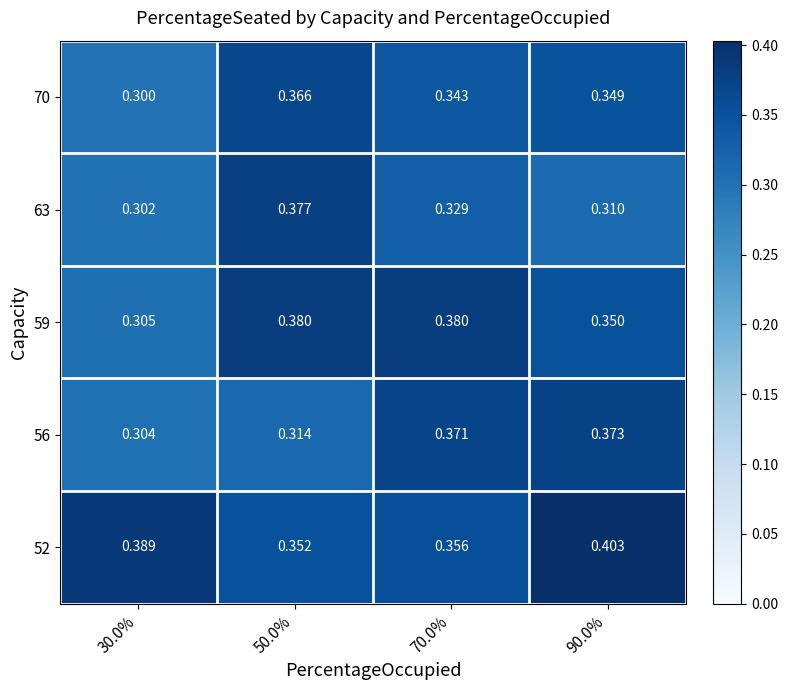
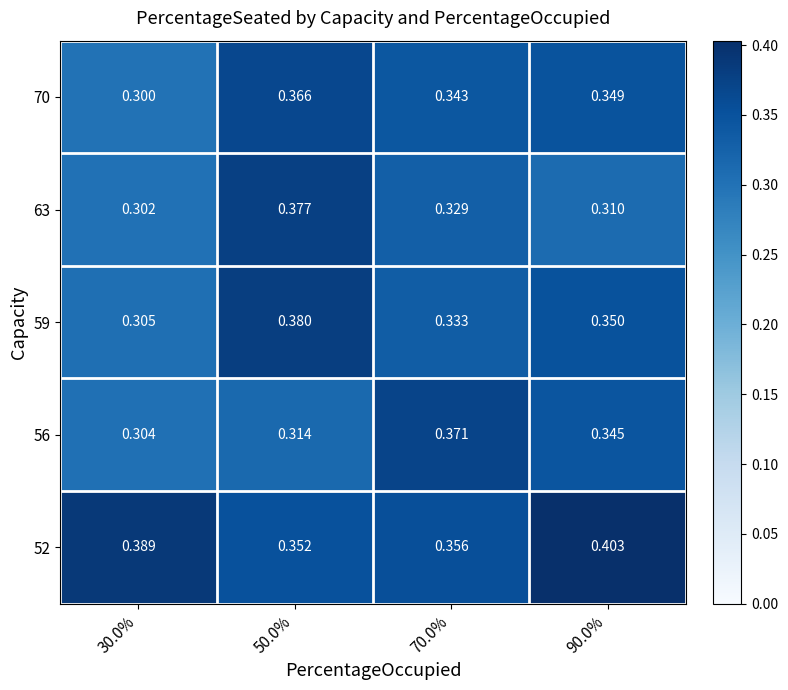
59, 70.0%: 0.380 -> 0.333
56, 90.0%: 0.373 -> 0.345
